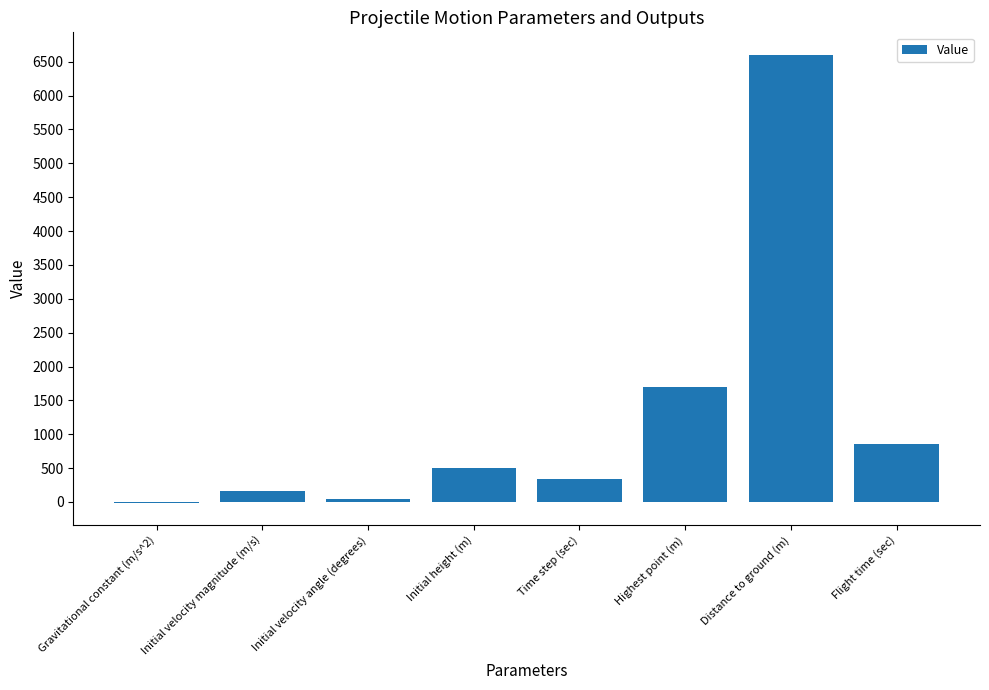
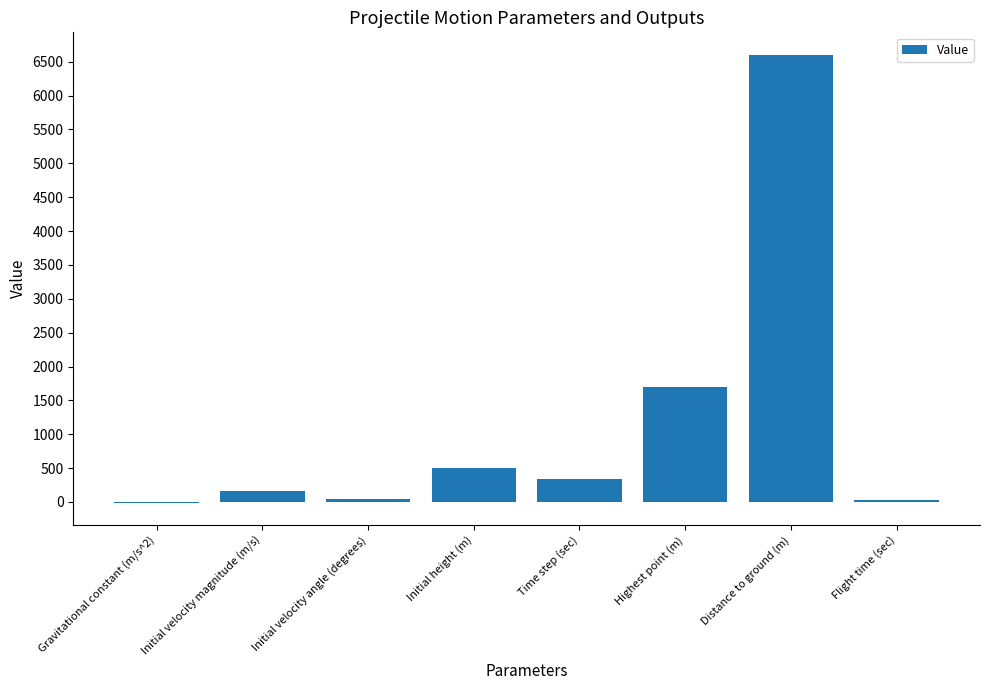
Flight time (sec): 900 -> 0
